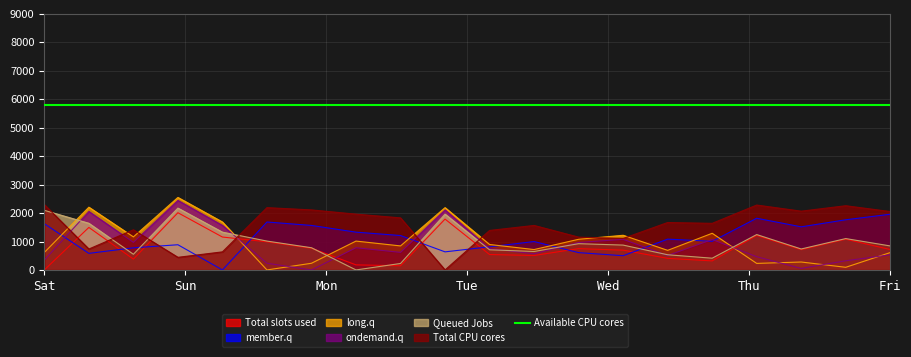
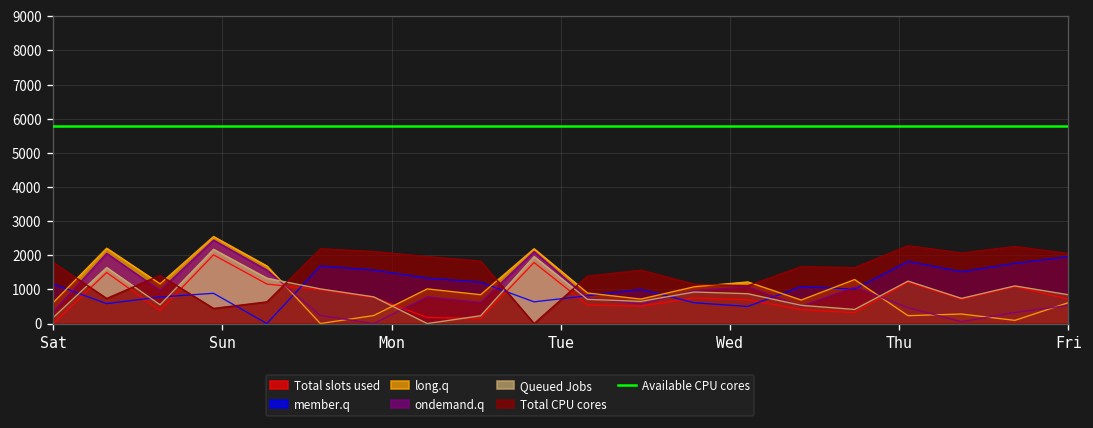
member.q, Sat: 1600 -> 1200
Queued Jobs, Sat: 2100 -> 200
Total CPU cores, Sat: 2300 -> 1800
